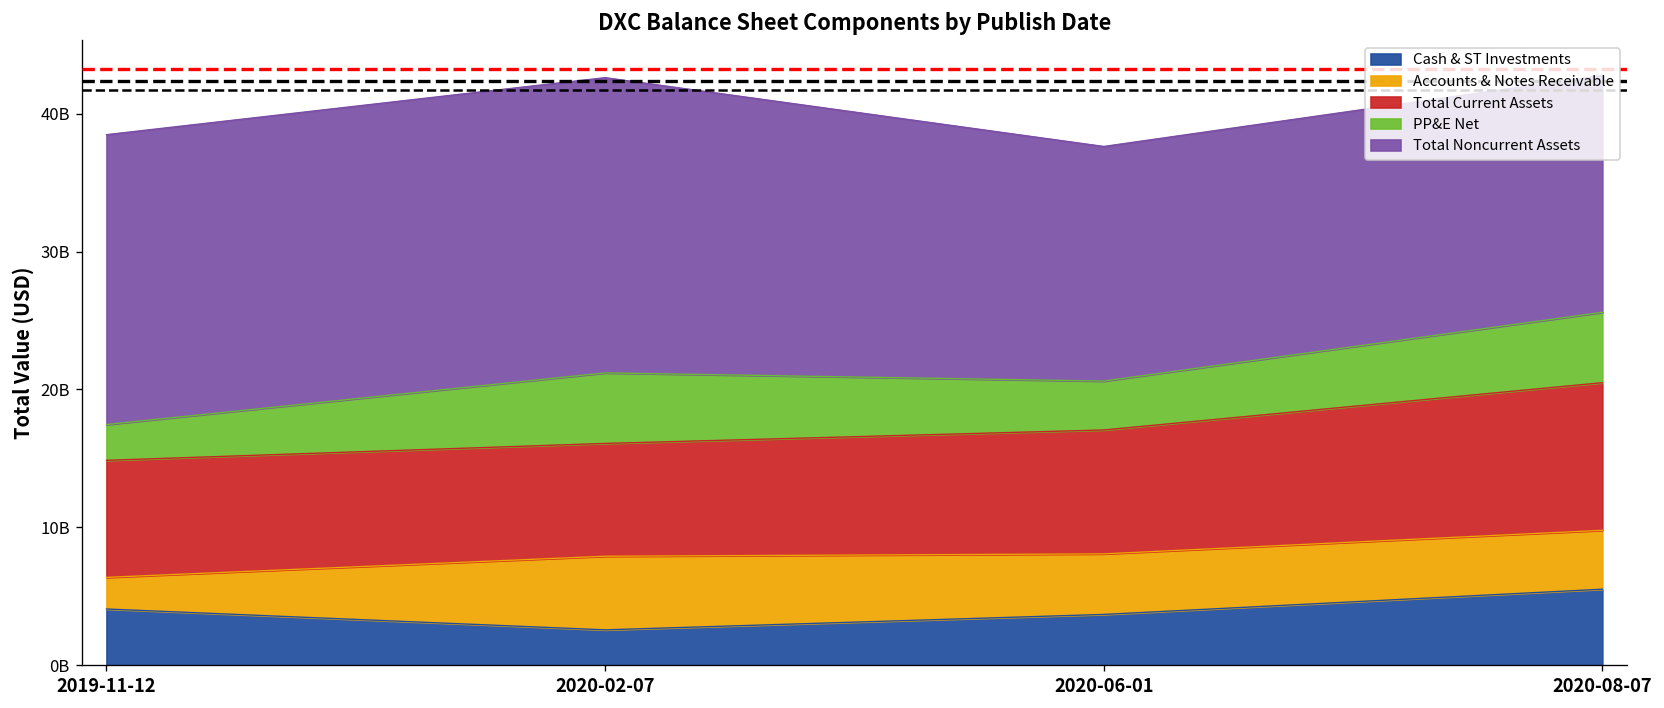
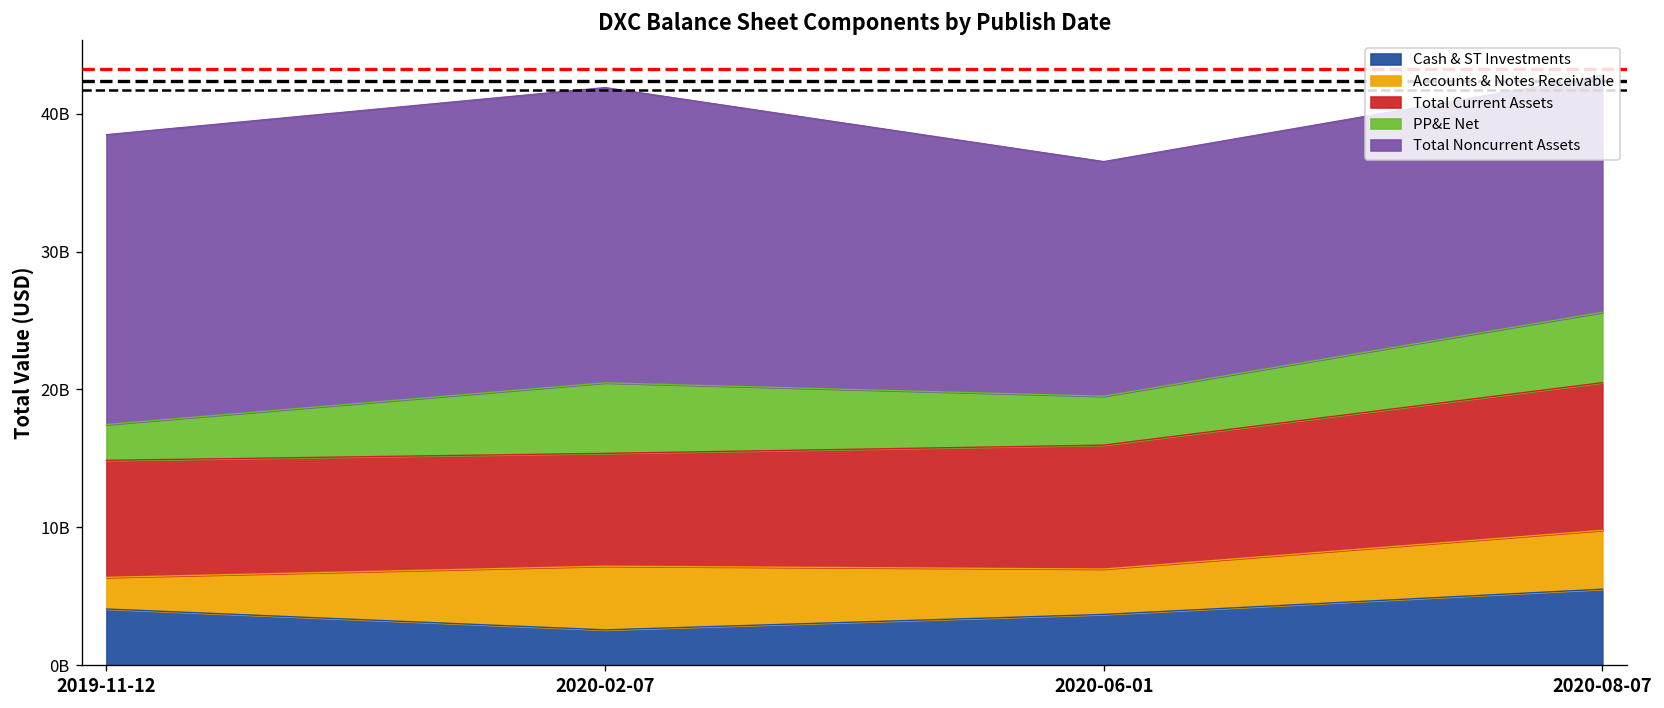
Accounts & Notes Receivable, 2020-02-07: 5300000000 -> 4600000000
Accounts & Notes Receivable, 2020-06-01: 4400000000 -> 3300000000
